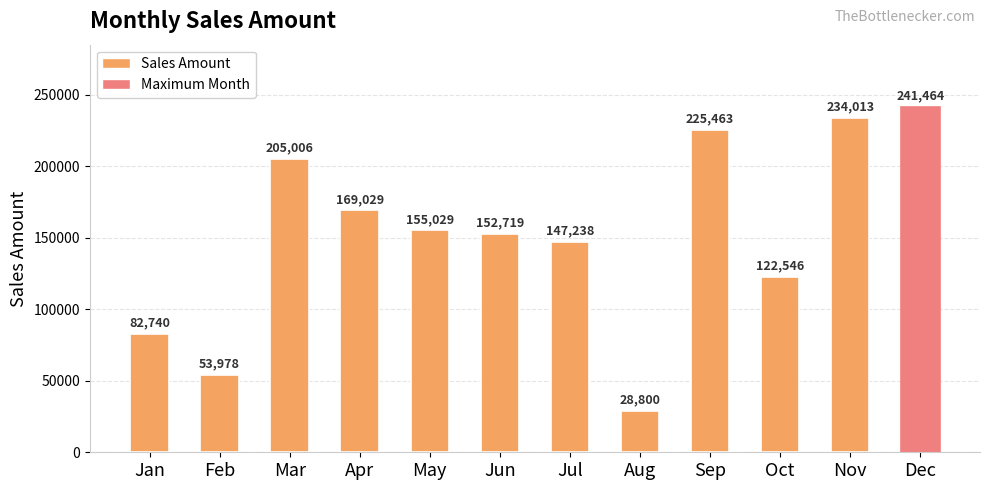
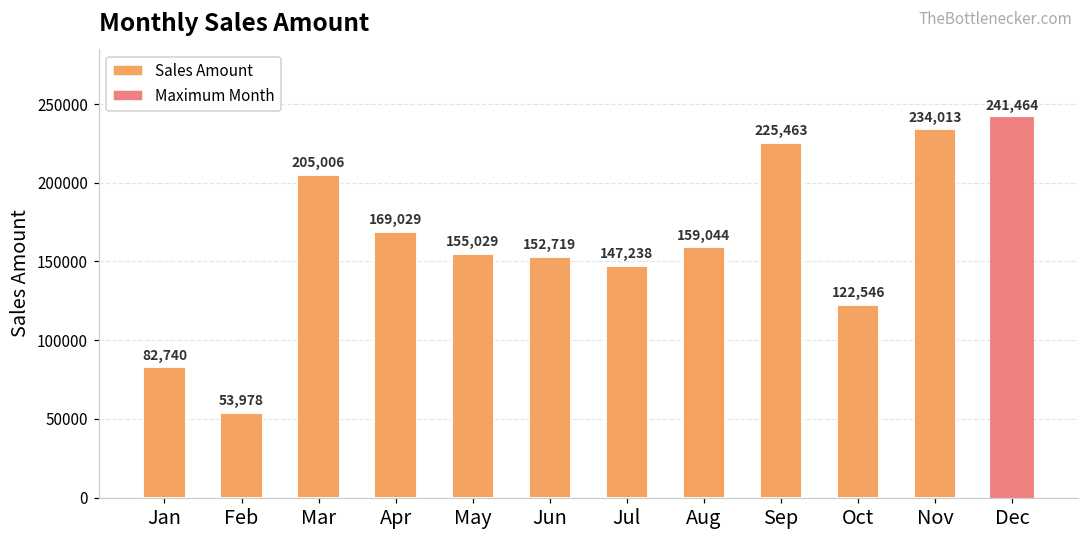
Aug: 28,800 -> 159,044
